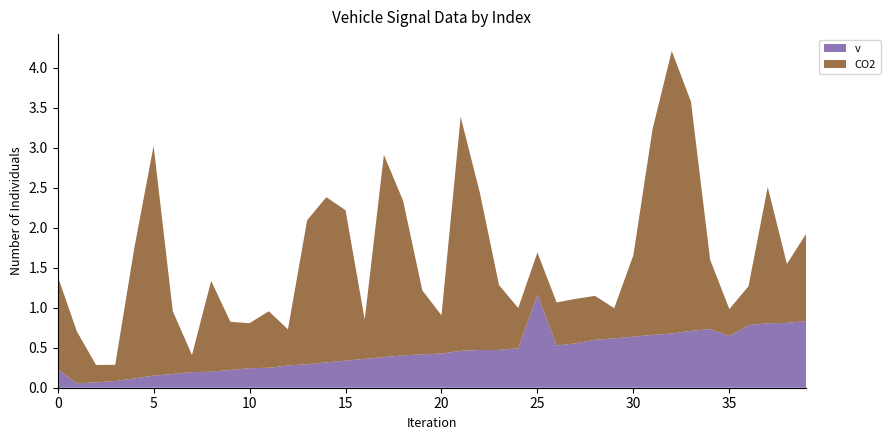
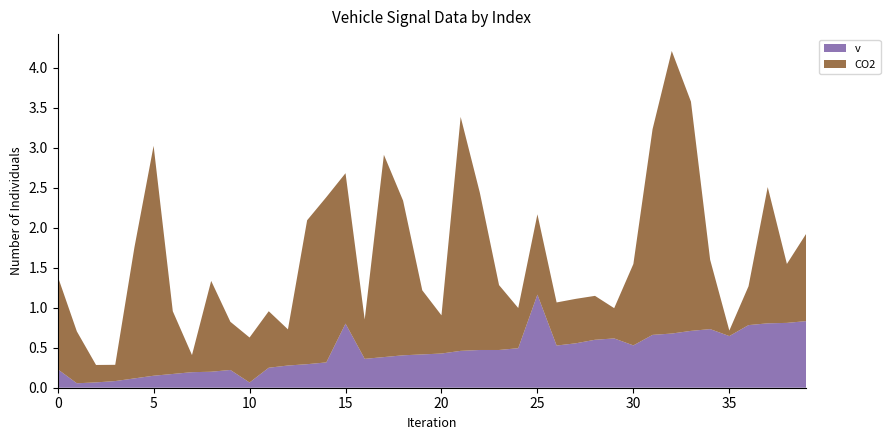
v, 10: 0.2 -> 0.1
v, 15: 0.3 -> 0.8
CO2, 25: 0.5 -> 1.0
v, 30: 0.6 -> 0.5
CO2, 35: 0.3 -> 0.1
